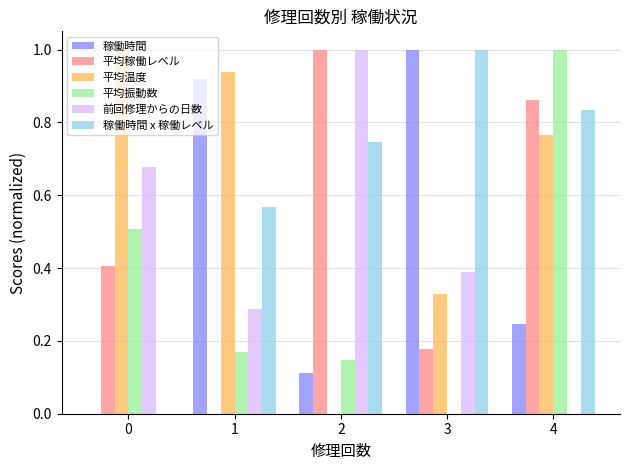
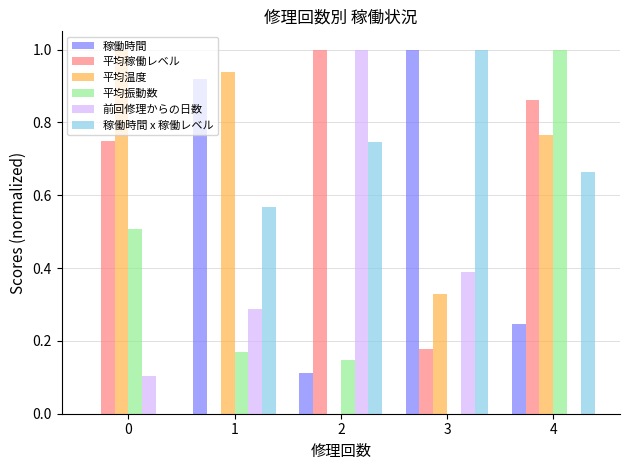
平均稼働レベル, 0: 0.41 -> 0.75
前回修理からの日数, 0: 0.68 -> 0.10
稼働時間 x 稼働レベル, 4: 0.83 -> 0.66
